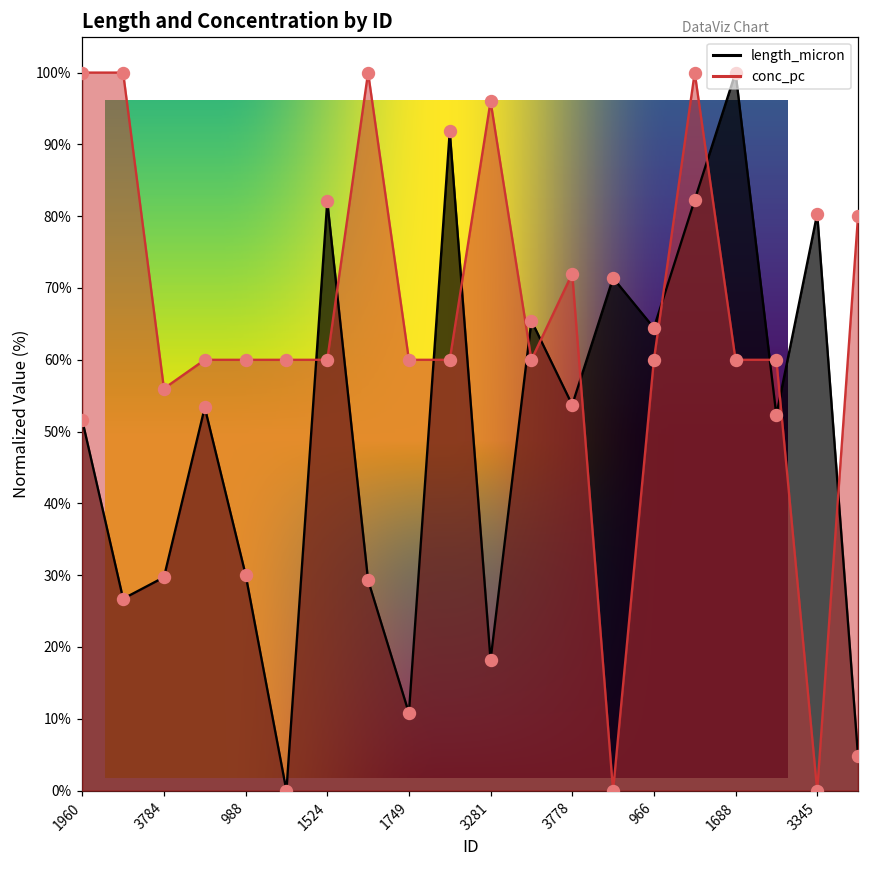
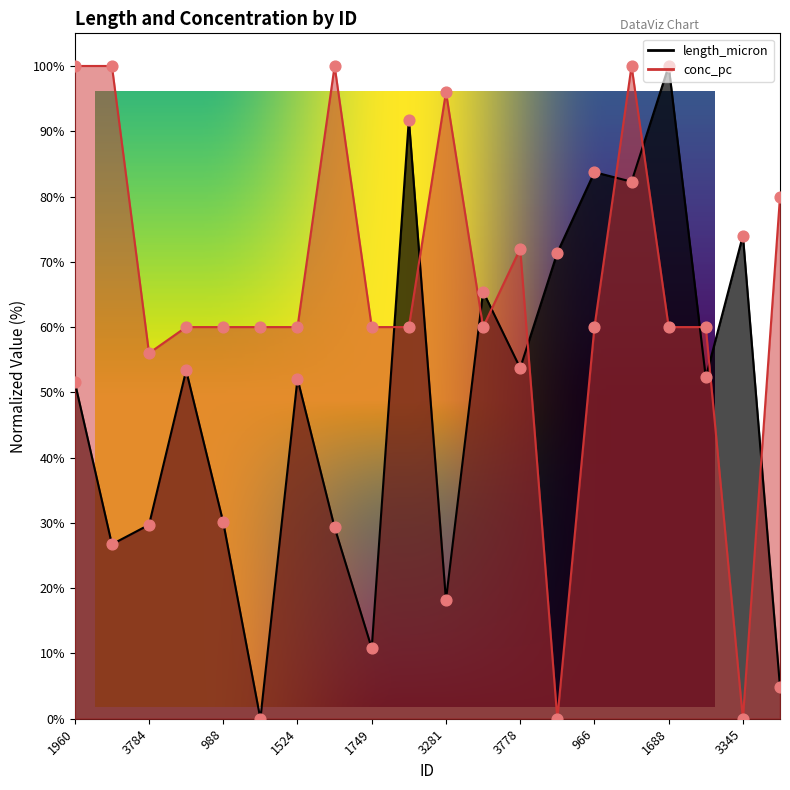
Length and Concentration by ID, length_micron, 1524: 82% -> 52%
Length and Concentration by ID, length_micron, 966: 64% -> 84%
Length and Concentration by ID, length_micron, 3345: 80% -> 74%
